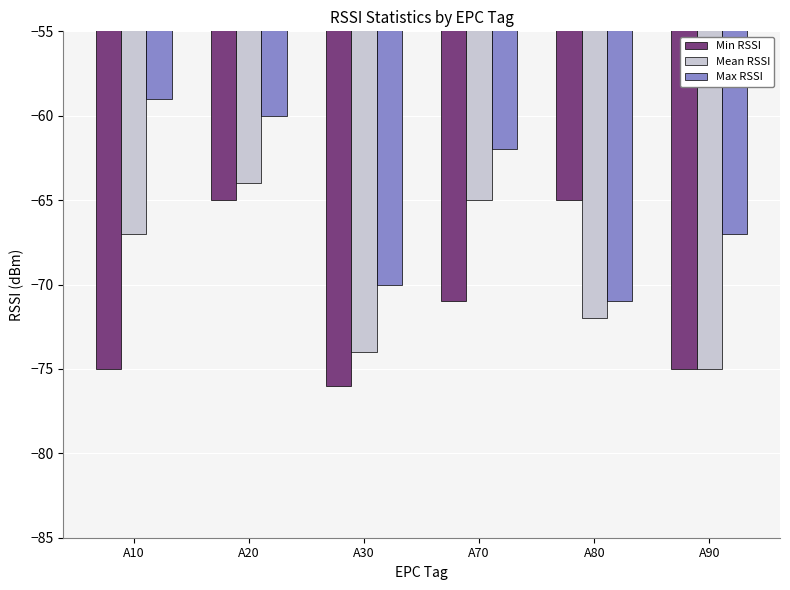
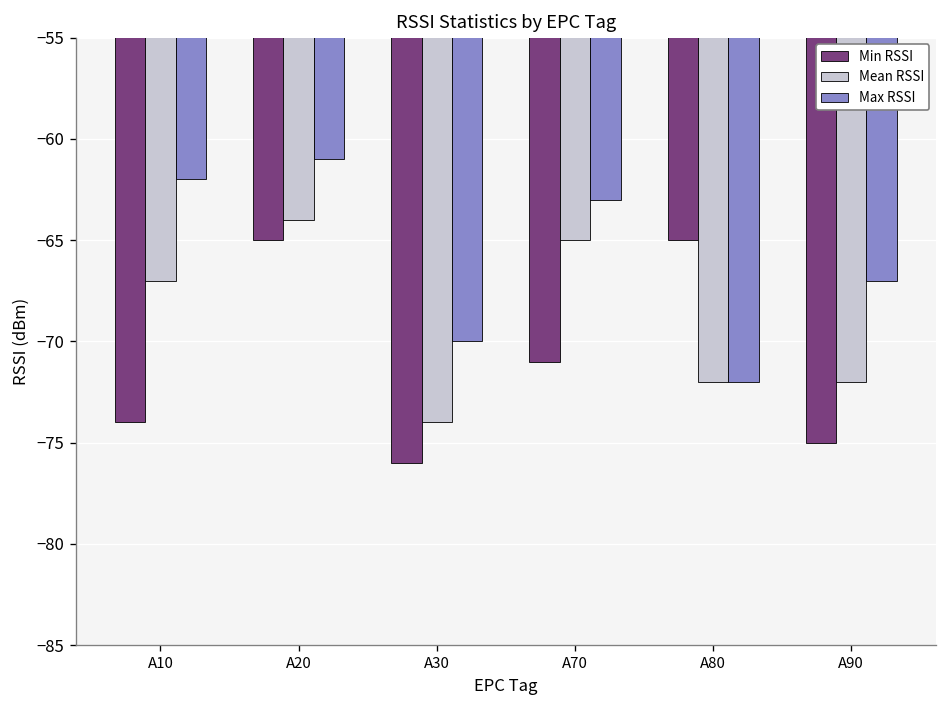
Min RSSI, A10: -75 -> -74
Max RSSI, A10: -59 -> -62
Max RSSI, A20: -60 -> -61
Max RSSI, A70: -62 -> -63
Max RSSI, A80: -71 -> -72
Mean RSSI, A90: -75 -> -72
